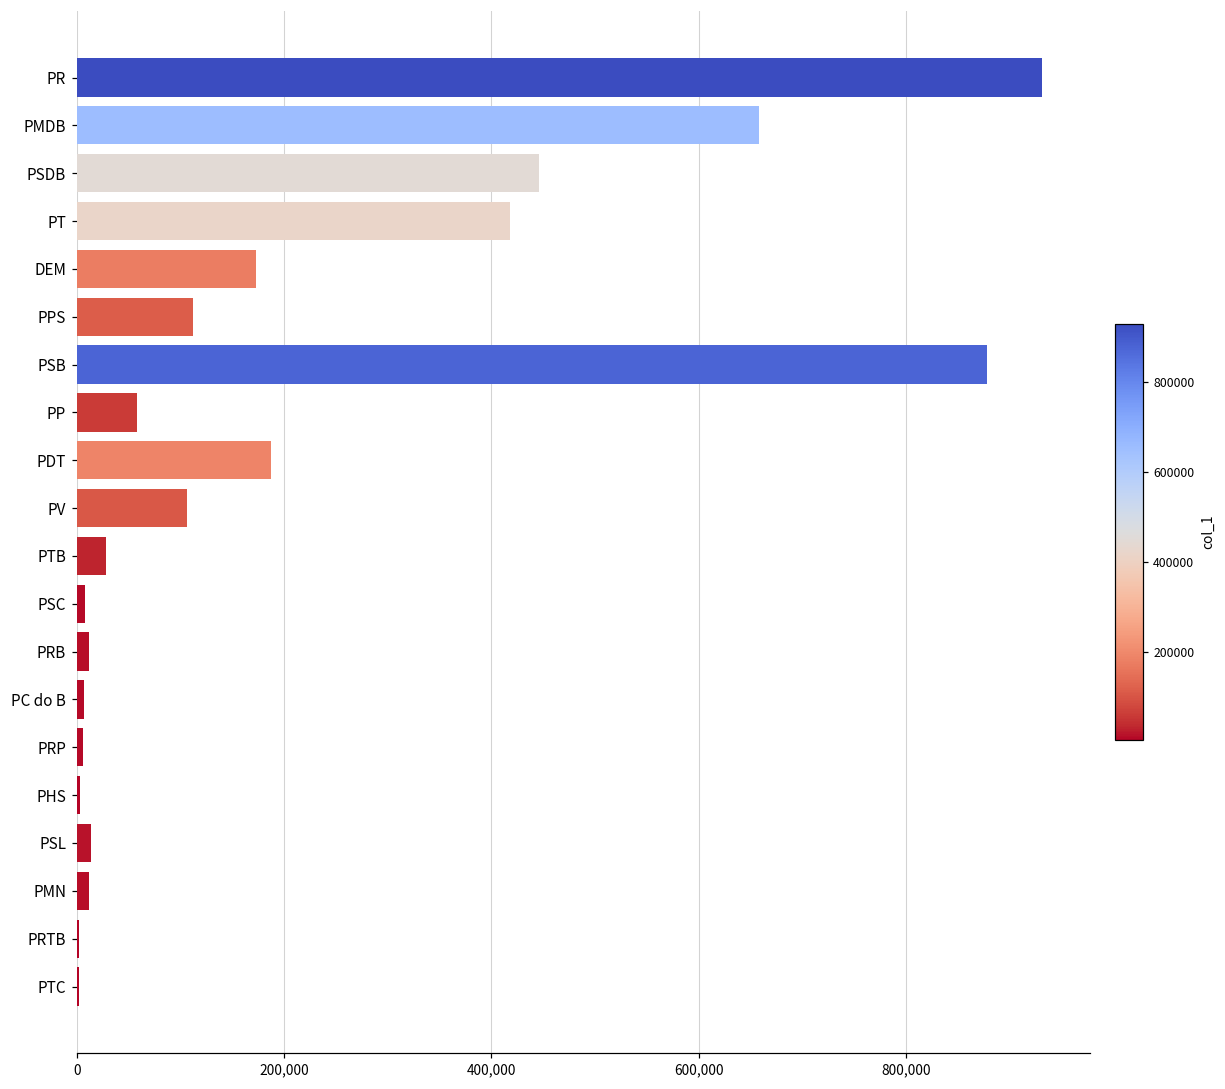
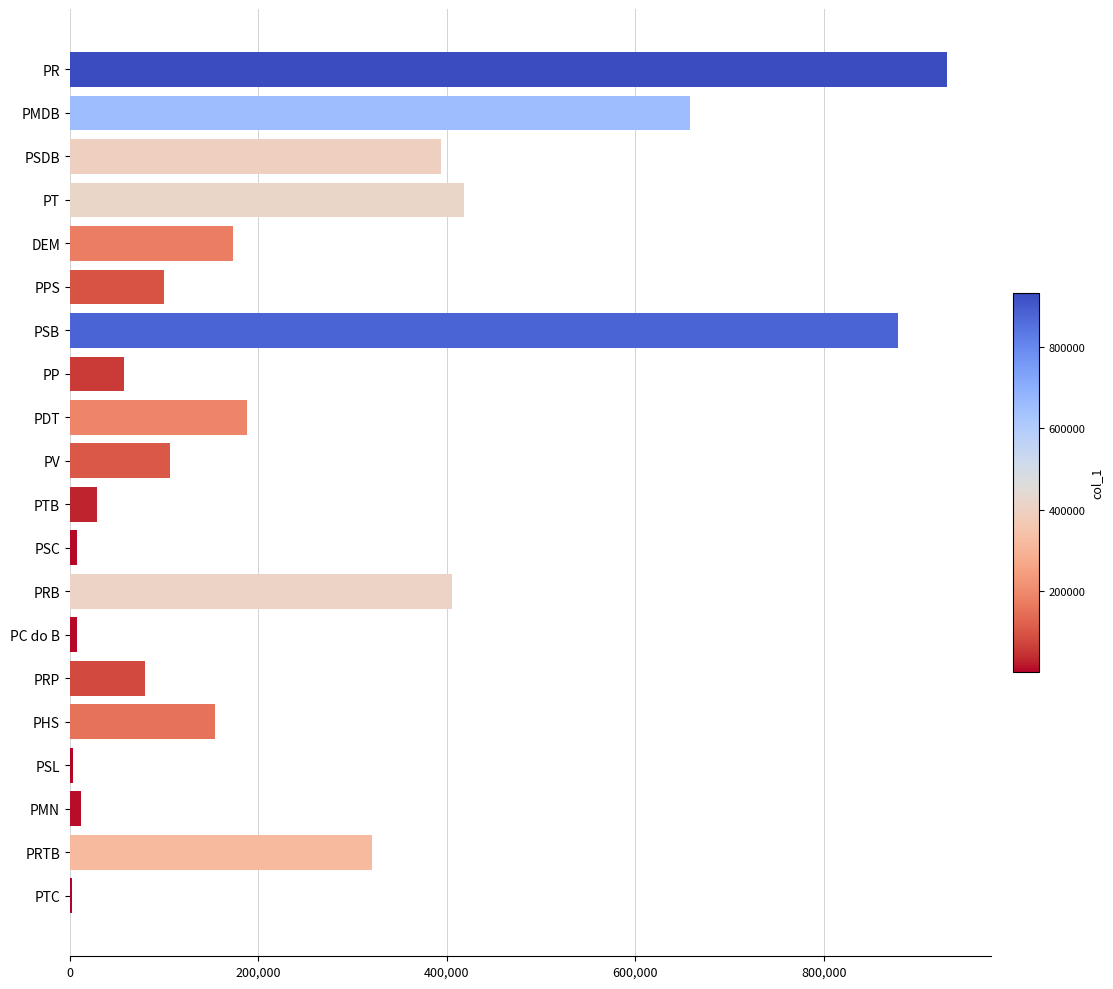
PSDB: 450,000 -> 390,000
PPS: 110,000 -> 100,000
PRB: 10,000 -> 410,000
PRP: 10,000 -> 80,000
PHS: 0 -> 150,000
PSL: 10,000 -> 0
PRTB: 0 -> 320,000
